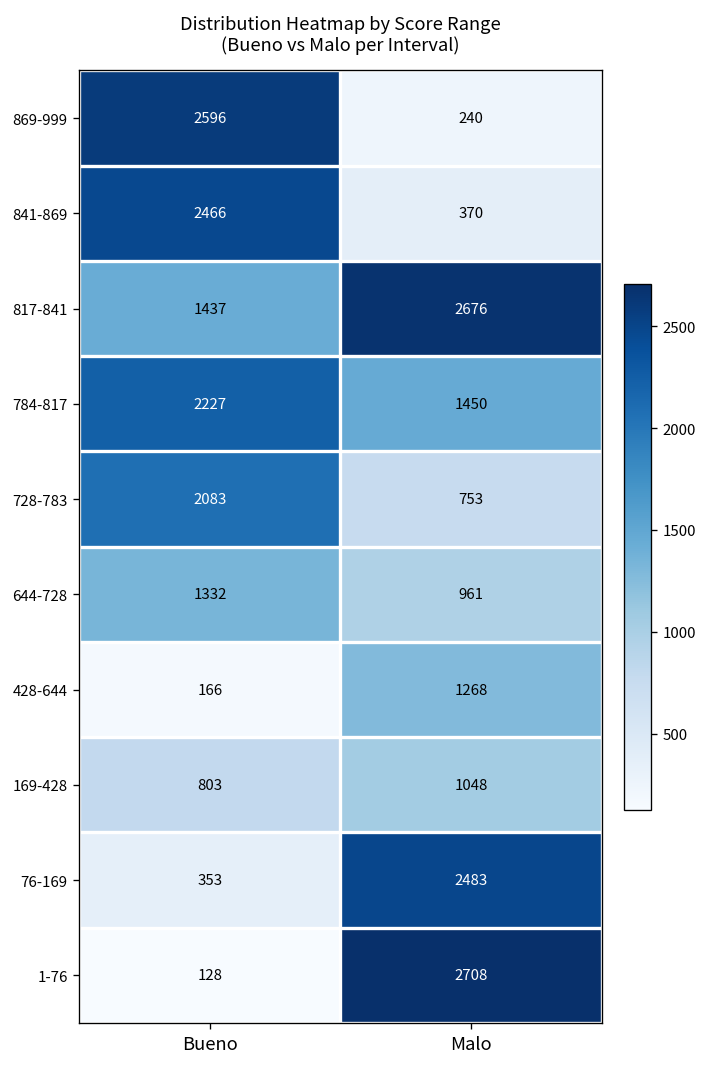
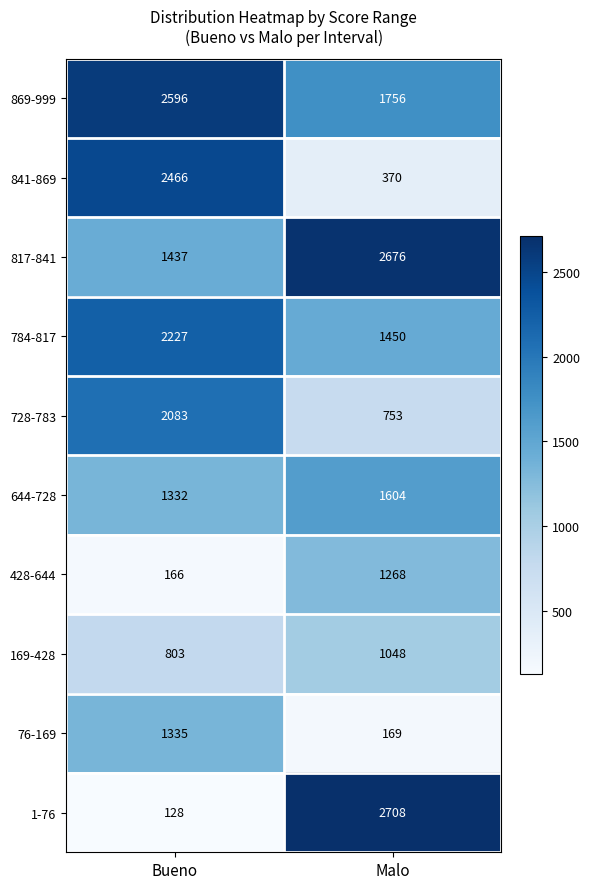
869-999, Malo: 240 -> 1756
644-728, Malo: 961 -> 1604
76-169, Bueno: 353 -> 1335
76-169, Malo: 2483 -> 169
